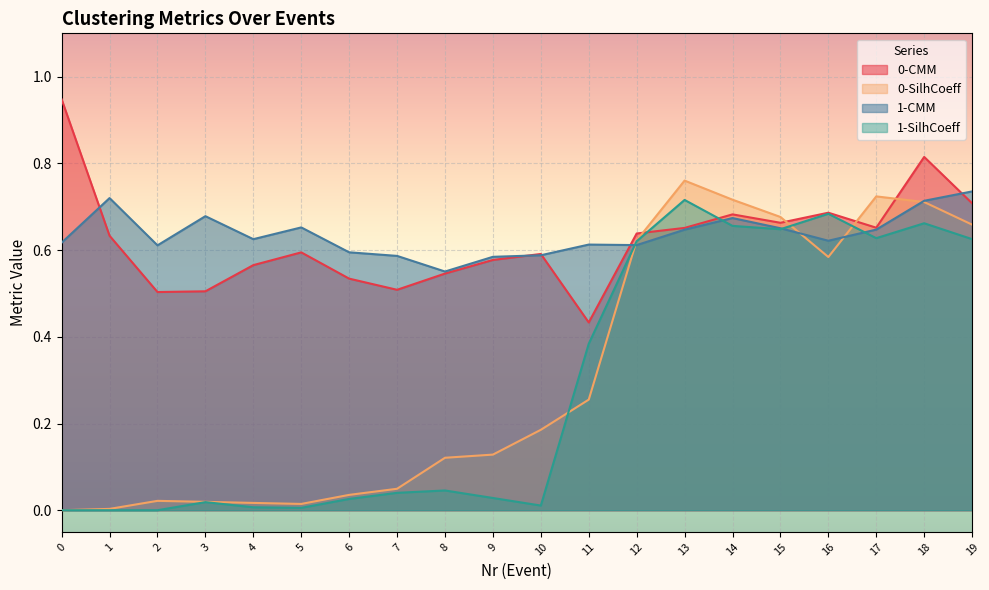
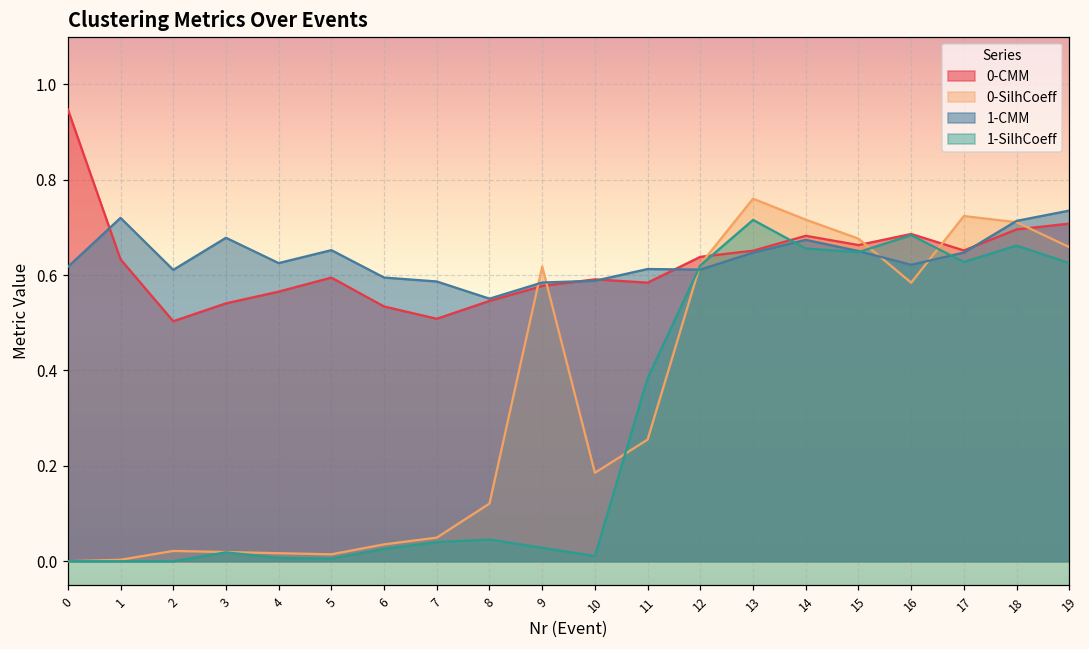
0-CMM, 3: 0.50 -> 0.54
0-SilhCoeff, 9: 0.13 -> 0.62
0-CMM, 11: 0.43 -> 0.58
0-CMM, 18: 0.81 -> 0.70
